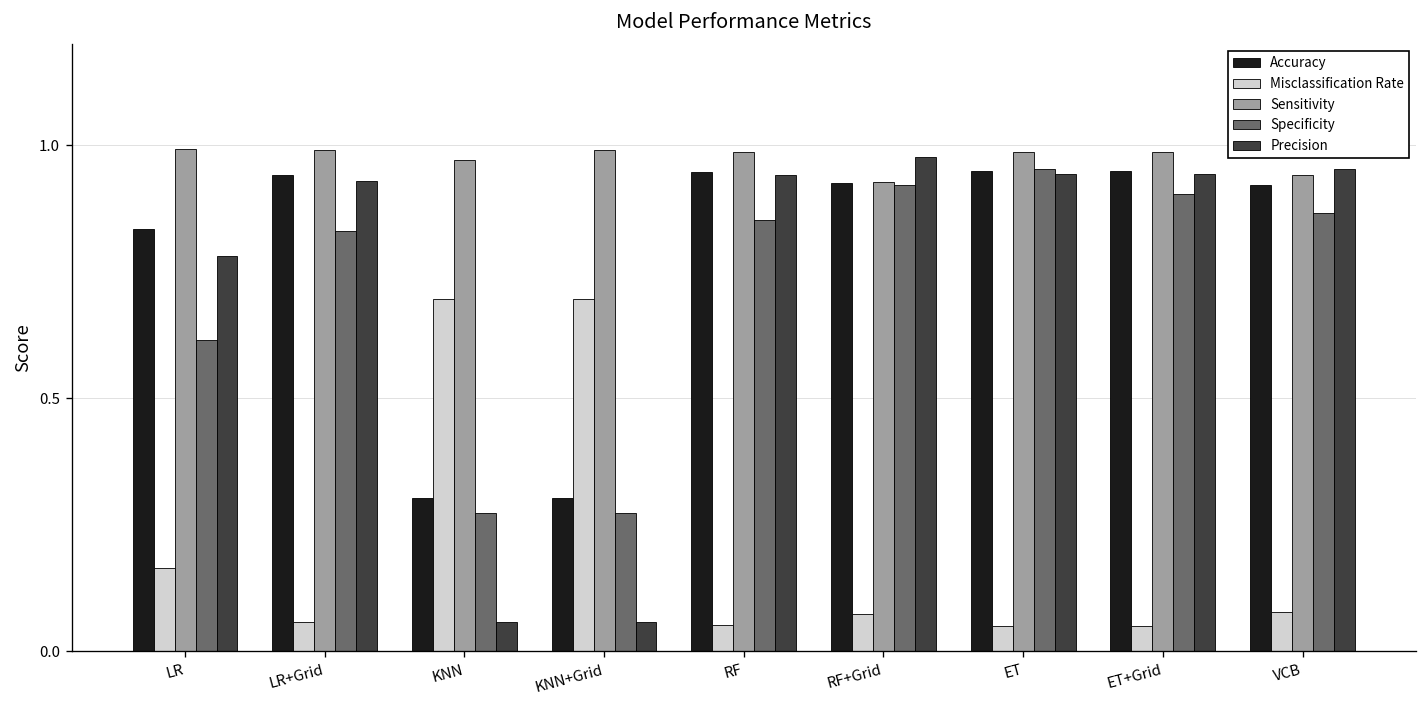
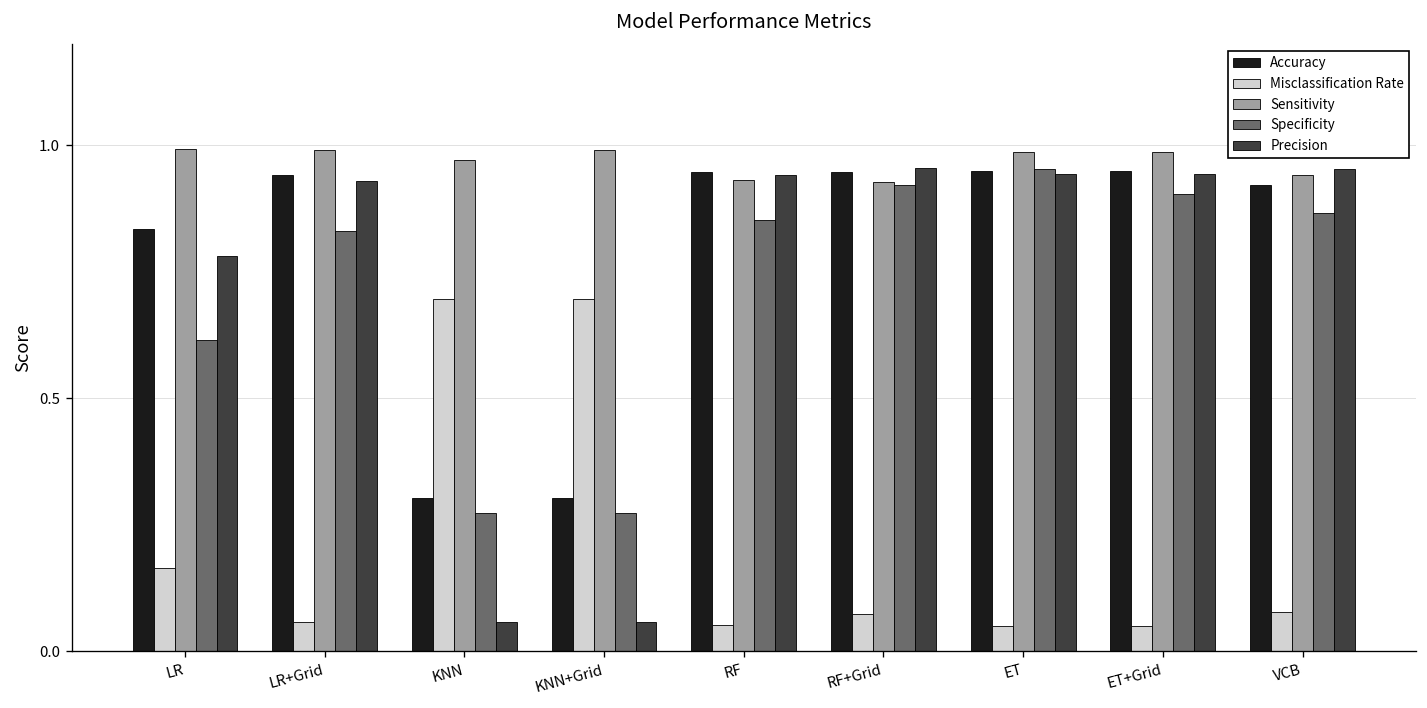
Sensitivity, RF: 0.99 -> 0.93
Accuracy, RF+Grid: 0.93 -> 0.95
Precision, RF+Grid: 0.98 -> 0.95
